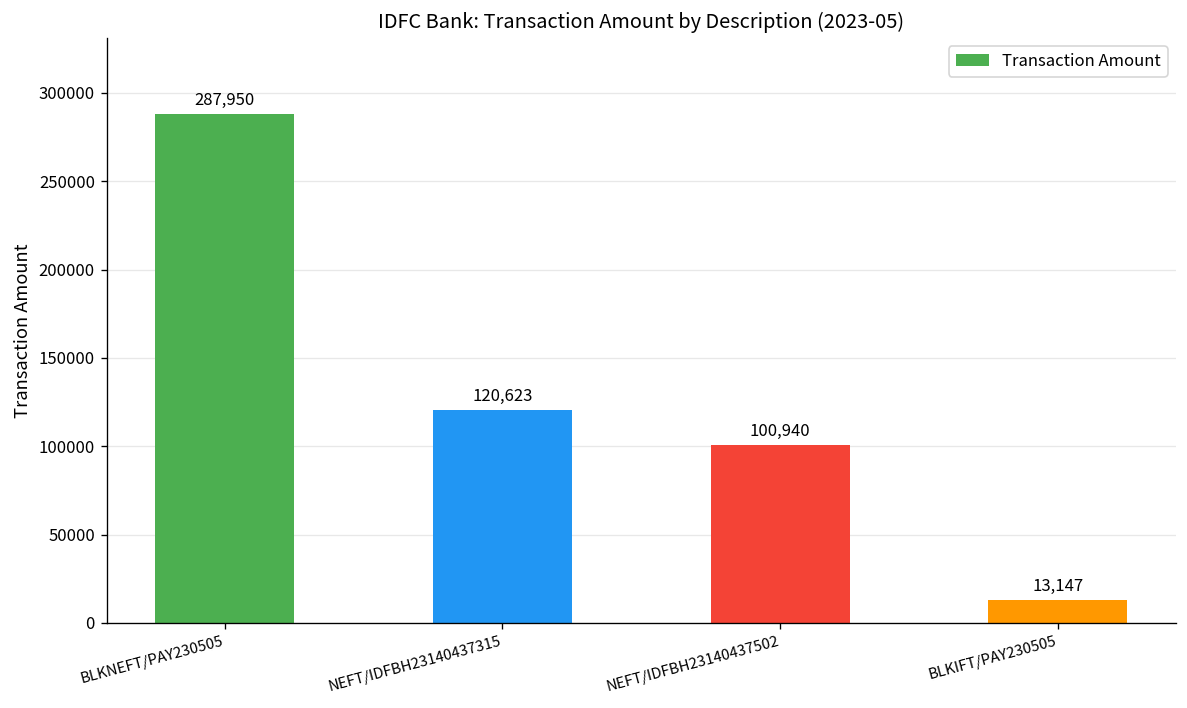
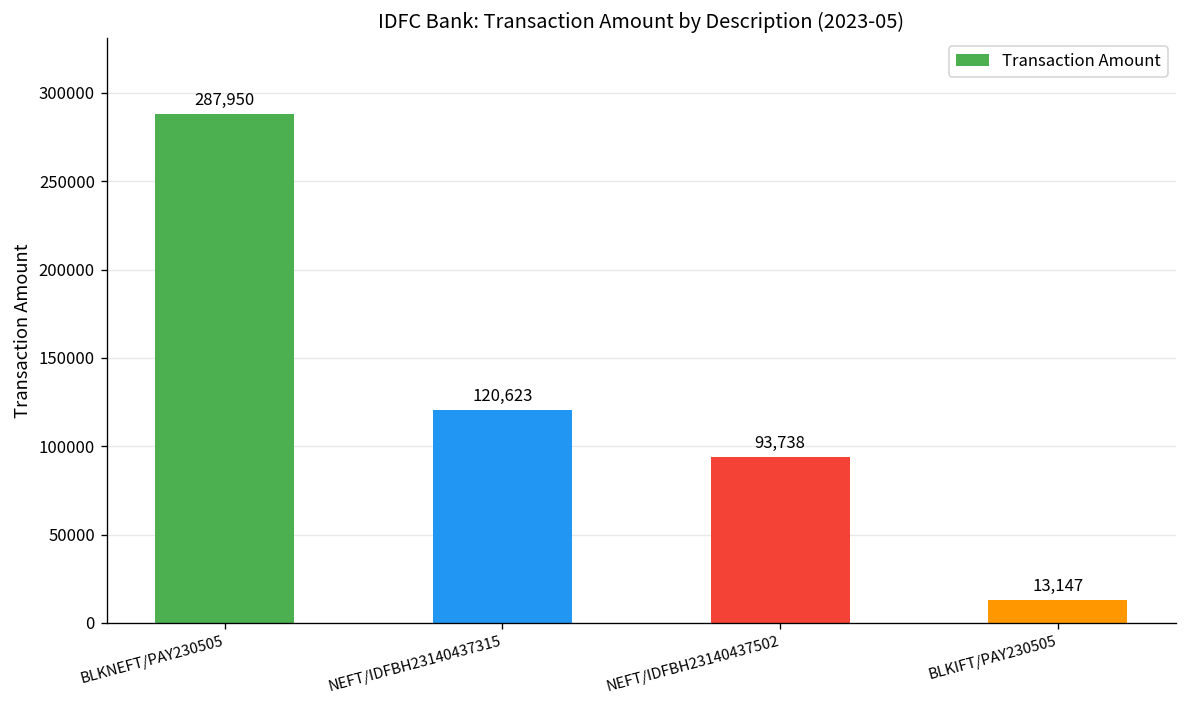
NEFT/IDFBH23140437502: 100,940 -> 93,738
